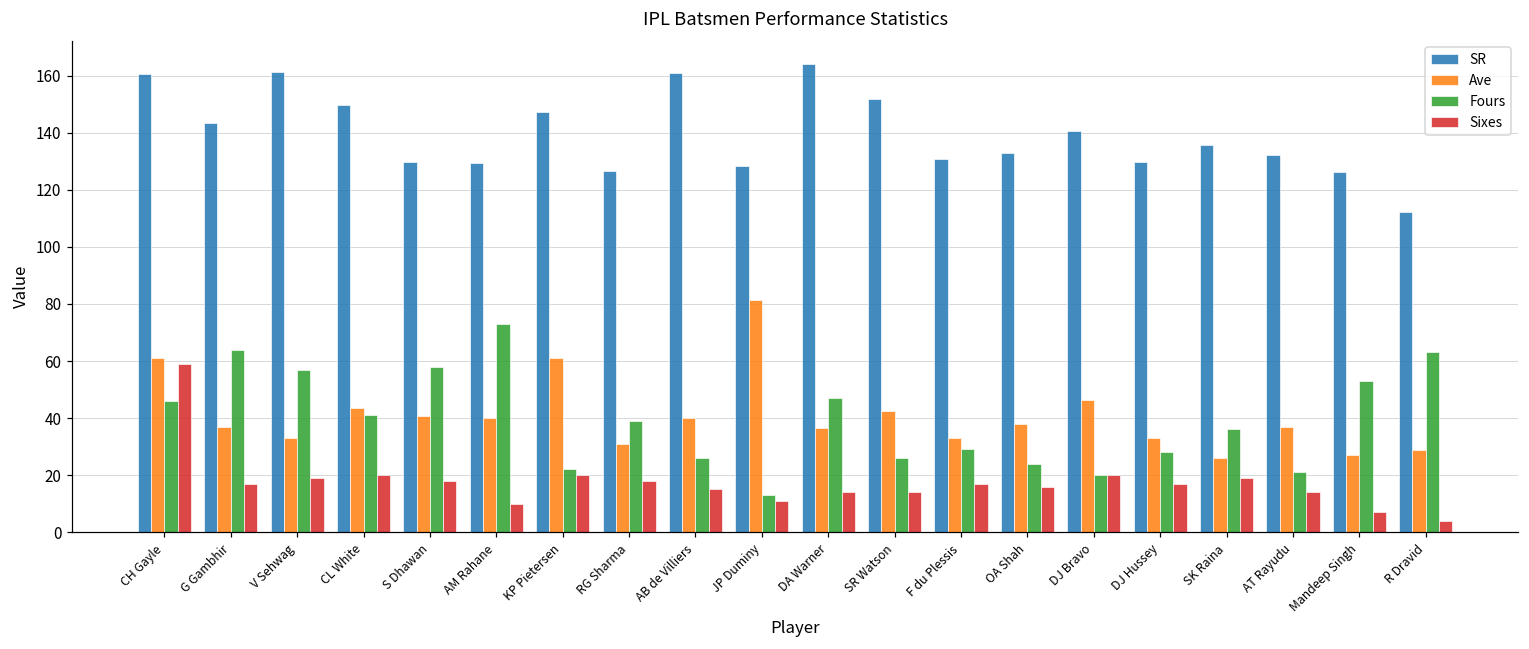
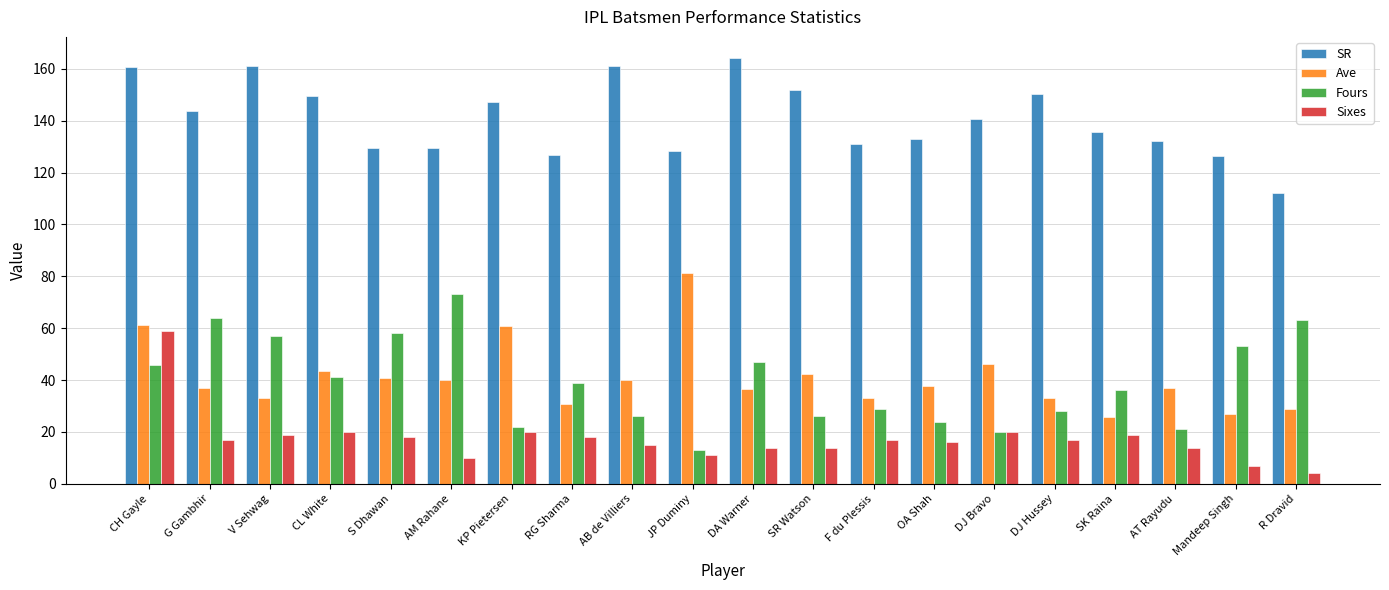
SR, DJ Hussey: 130 -> 150
